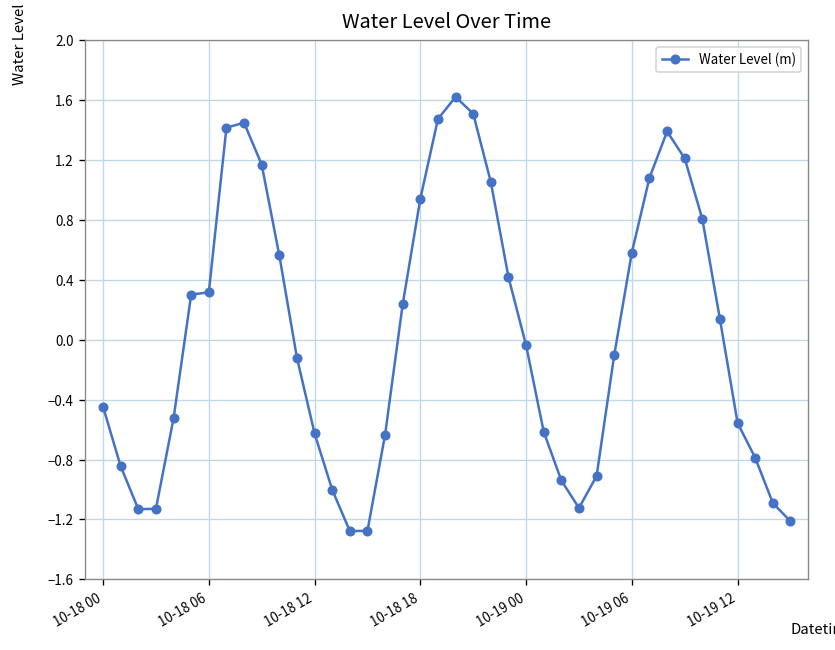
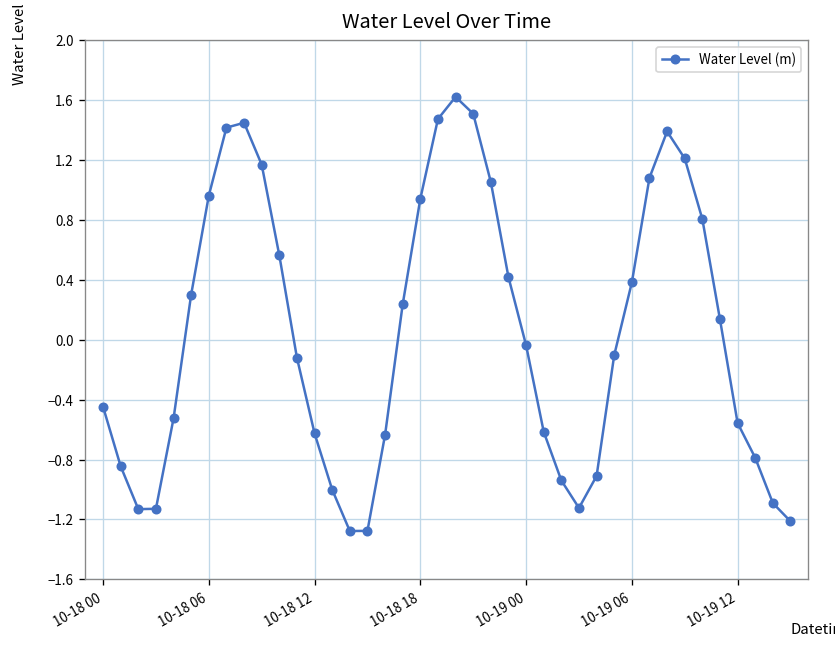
10-18 06: 0.32 -> 0.96
10-19 06: 0.58 -> 0.38
